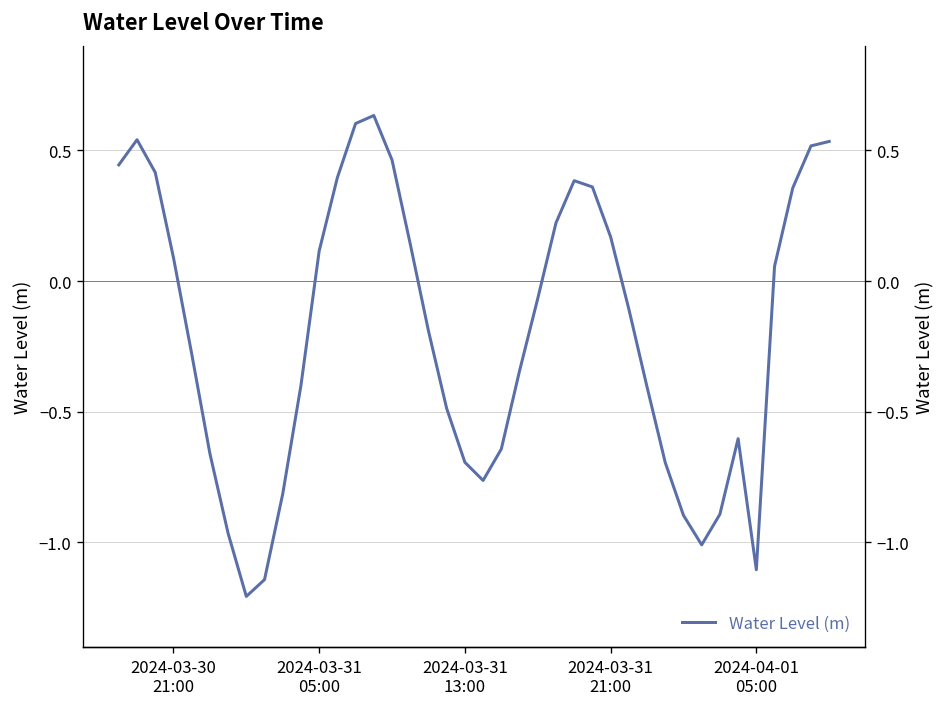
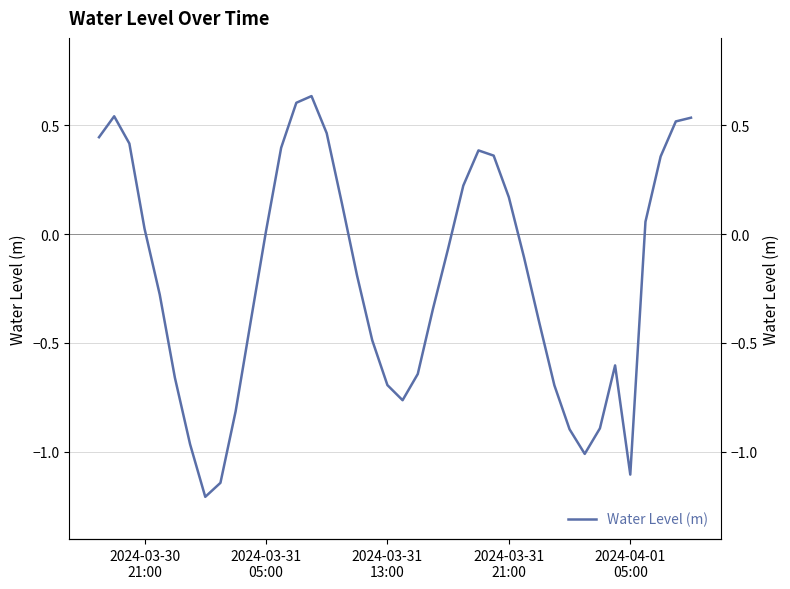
2024-03-30 21:00: 0.09 -> 0.02
2024-03-31 05:00: 0.11 -> 0.01
